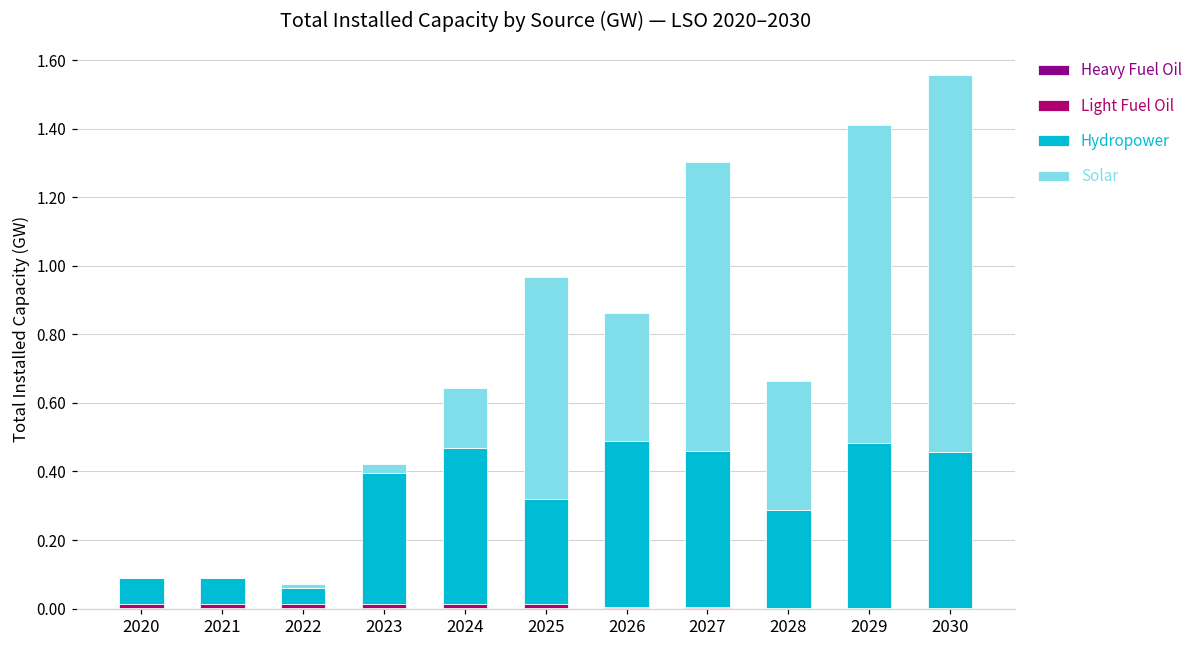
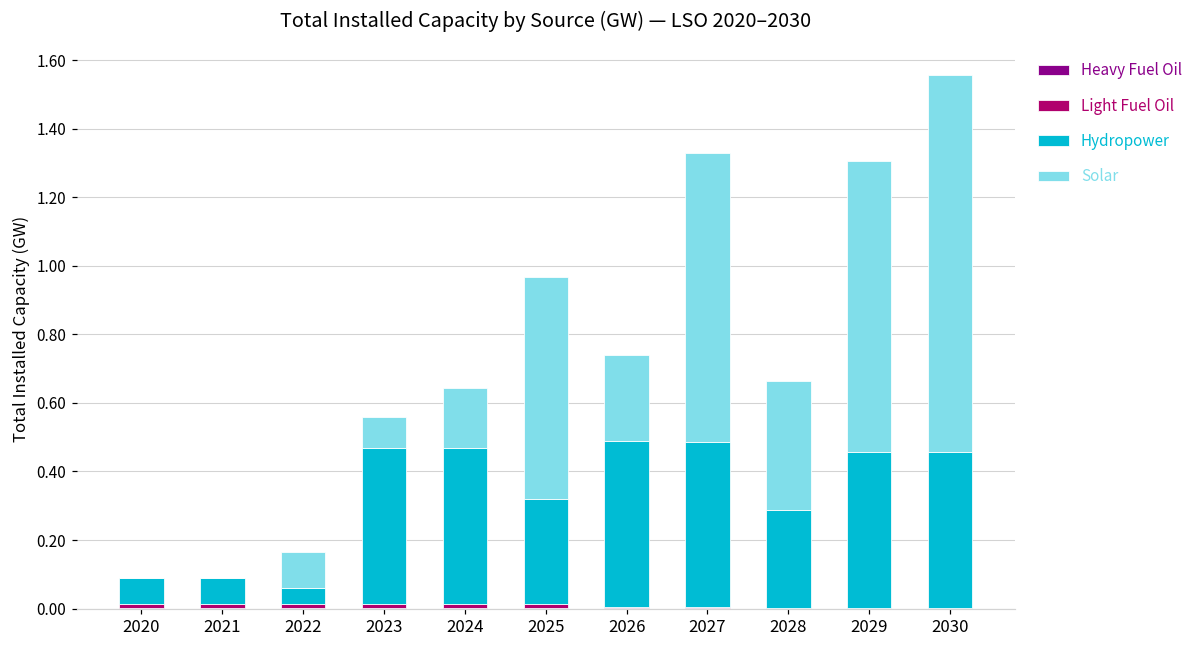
Solar, 2022: 0.01 -> 0.11
Hydropower, 2023: 0.38 -> 0.45
Solar, 2023: 0.03 -> 0.09
Solar, 2026: 0.37 -> 0.25
Hydropower, 2027: 0.45 -> 0.48
Hydropower, 2029: 0.48 -> 0.45
Solar, 2029: 0.93 -> 0.85
